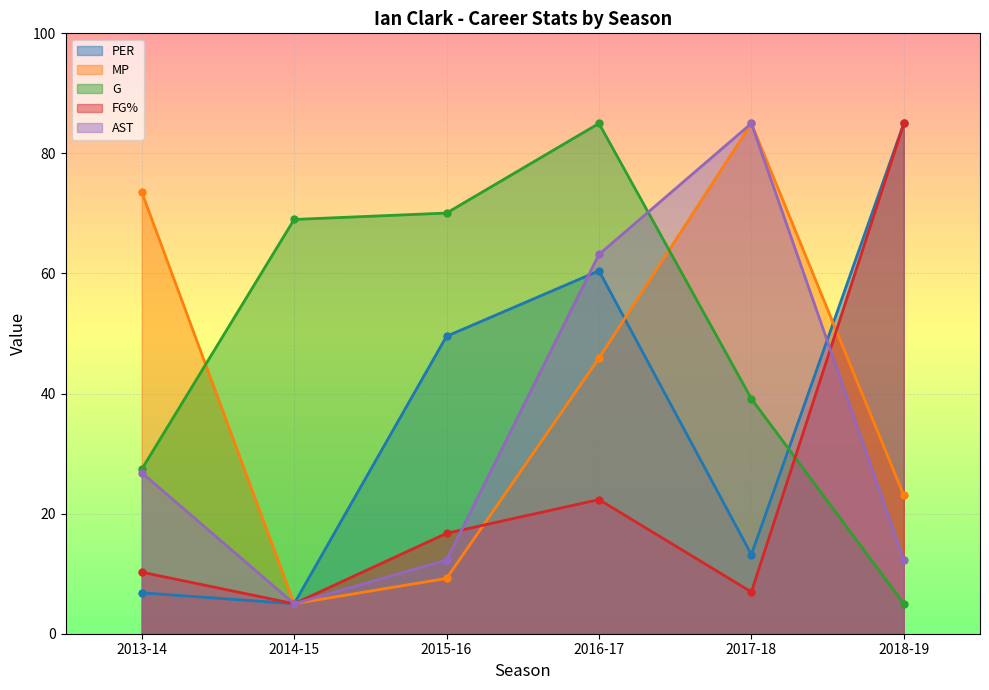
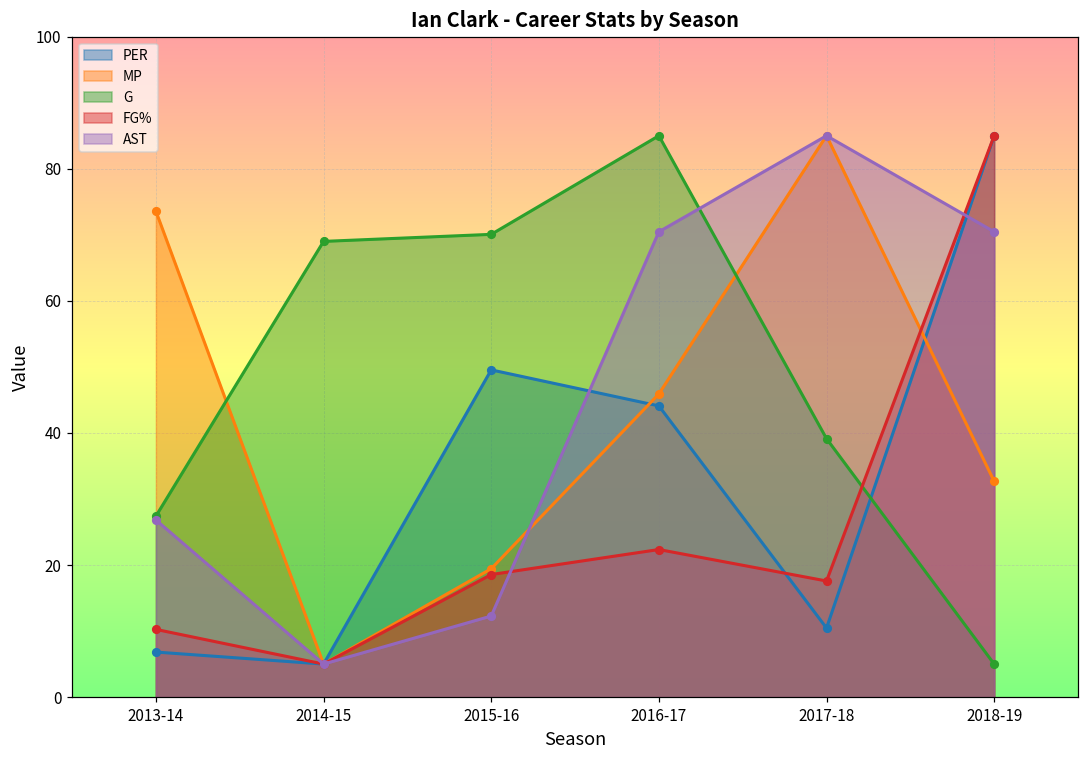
MP, 2015-16: 9 -> 19
FG%, 2015-16: 17 -> 19
PER, 2016-17: 60 -> 44
AST, 2016-17: 63 -> 70
PER, 2017-18: 13 -> 10
FG%, 2017-18: 7 -> 18
MP, 2018-19: 23 -> 33
AST, 2018-19: 12 -> 70
